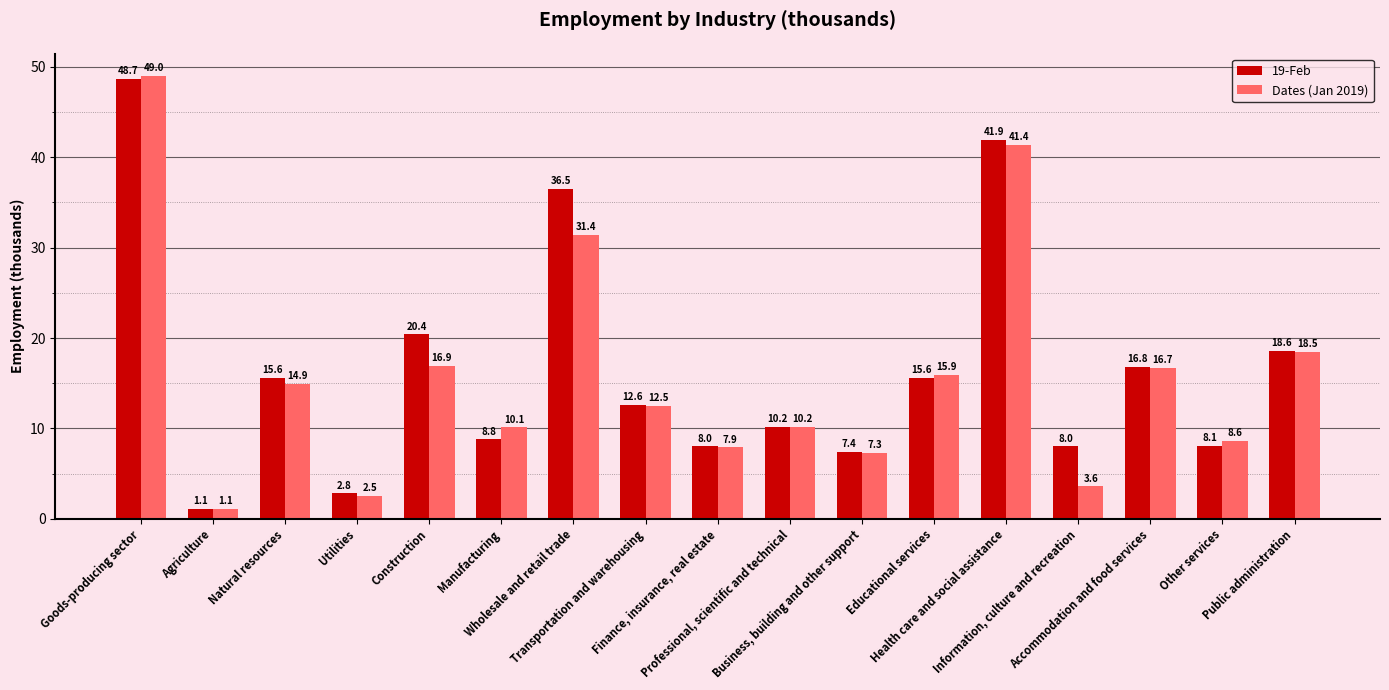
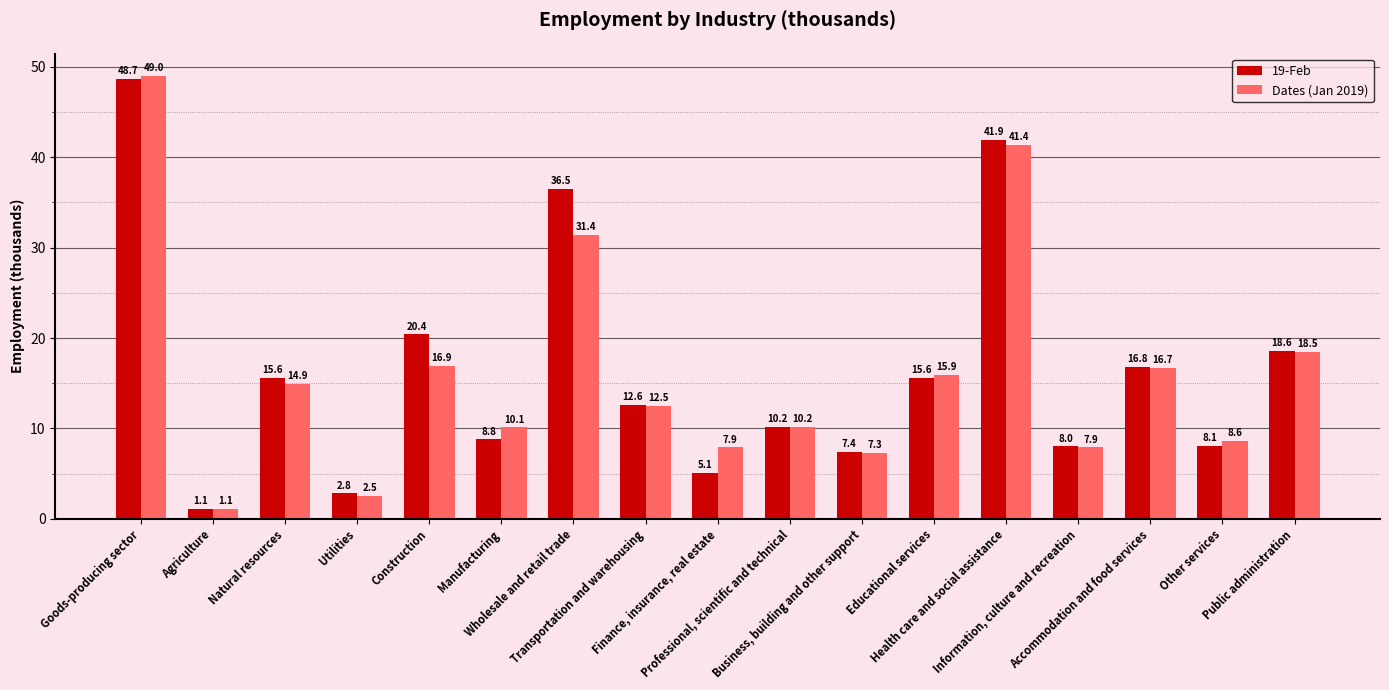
19-Feb, Finance, insurance, real estate: 8.0 -> 5.1
Dates (Jan 2019), Information, culture and recreation: 3.6 -> 7.9
